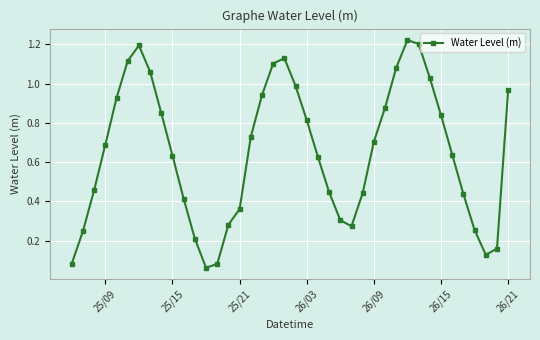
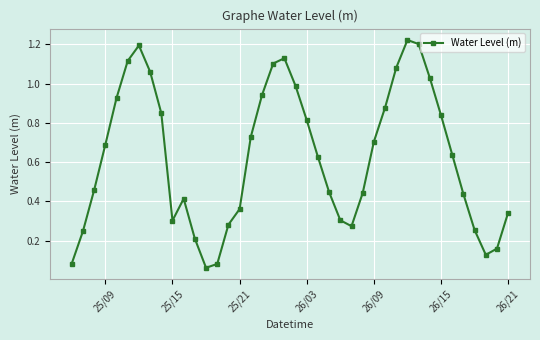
25/15: 0.63 -> 0.30
26/21: 0.97 -> 0.34
